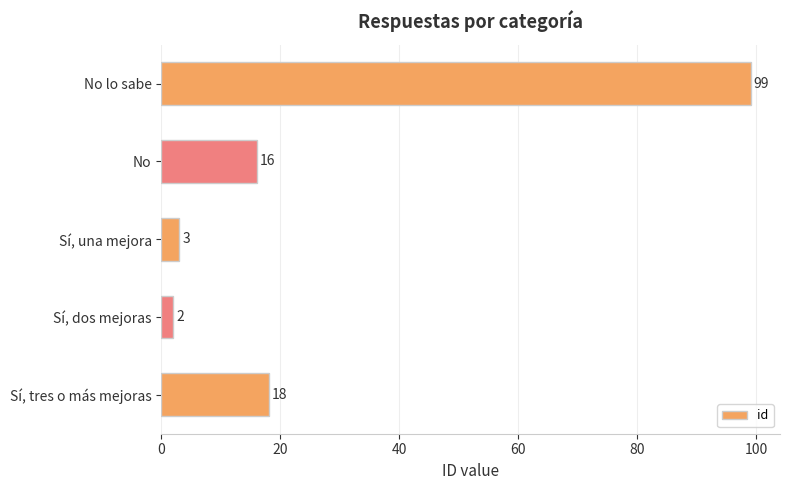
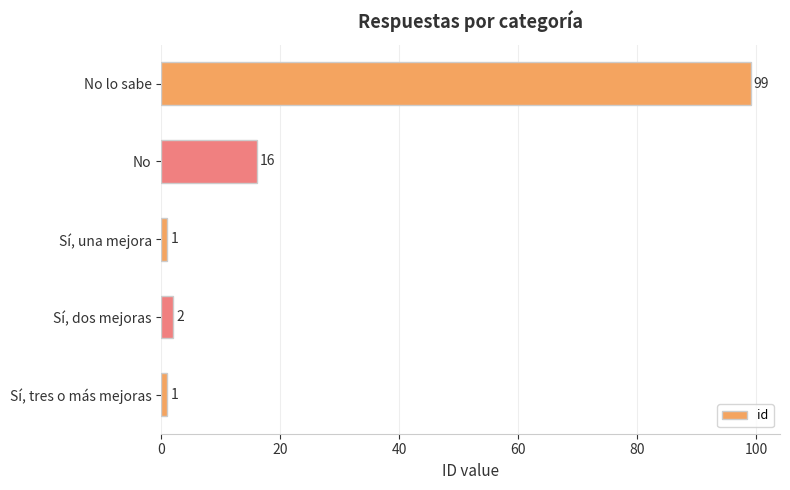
Sí, una mejora: 3 -> 1
Sí, tres o más mejoras: 18 -> 1
